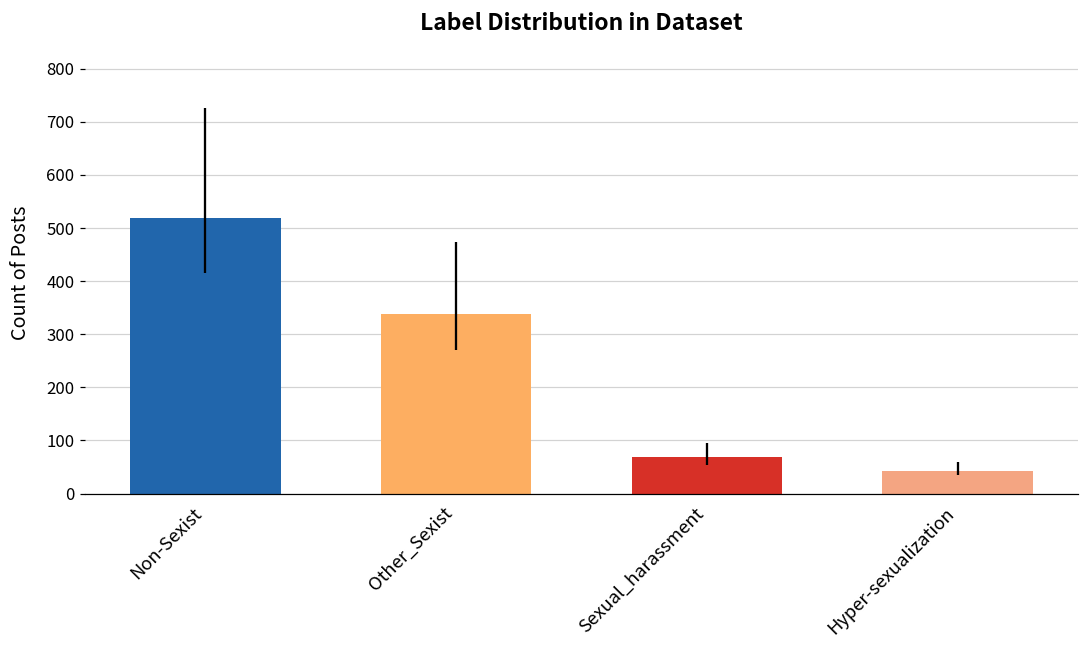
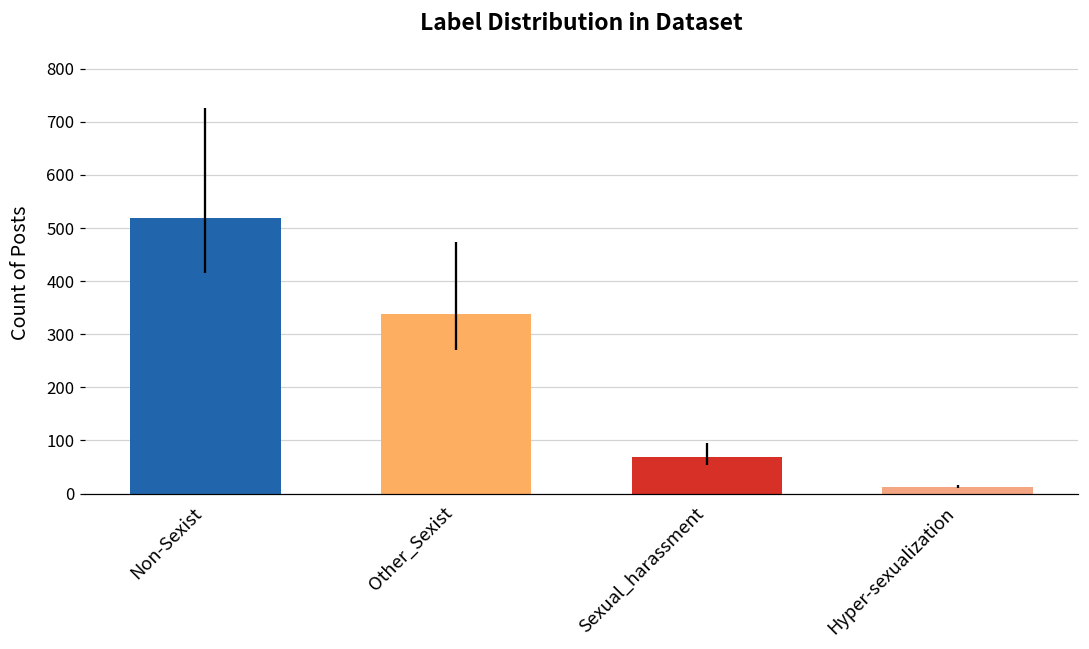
Hyper-sexualization: 40 -> 10
